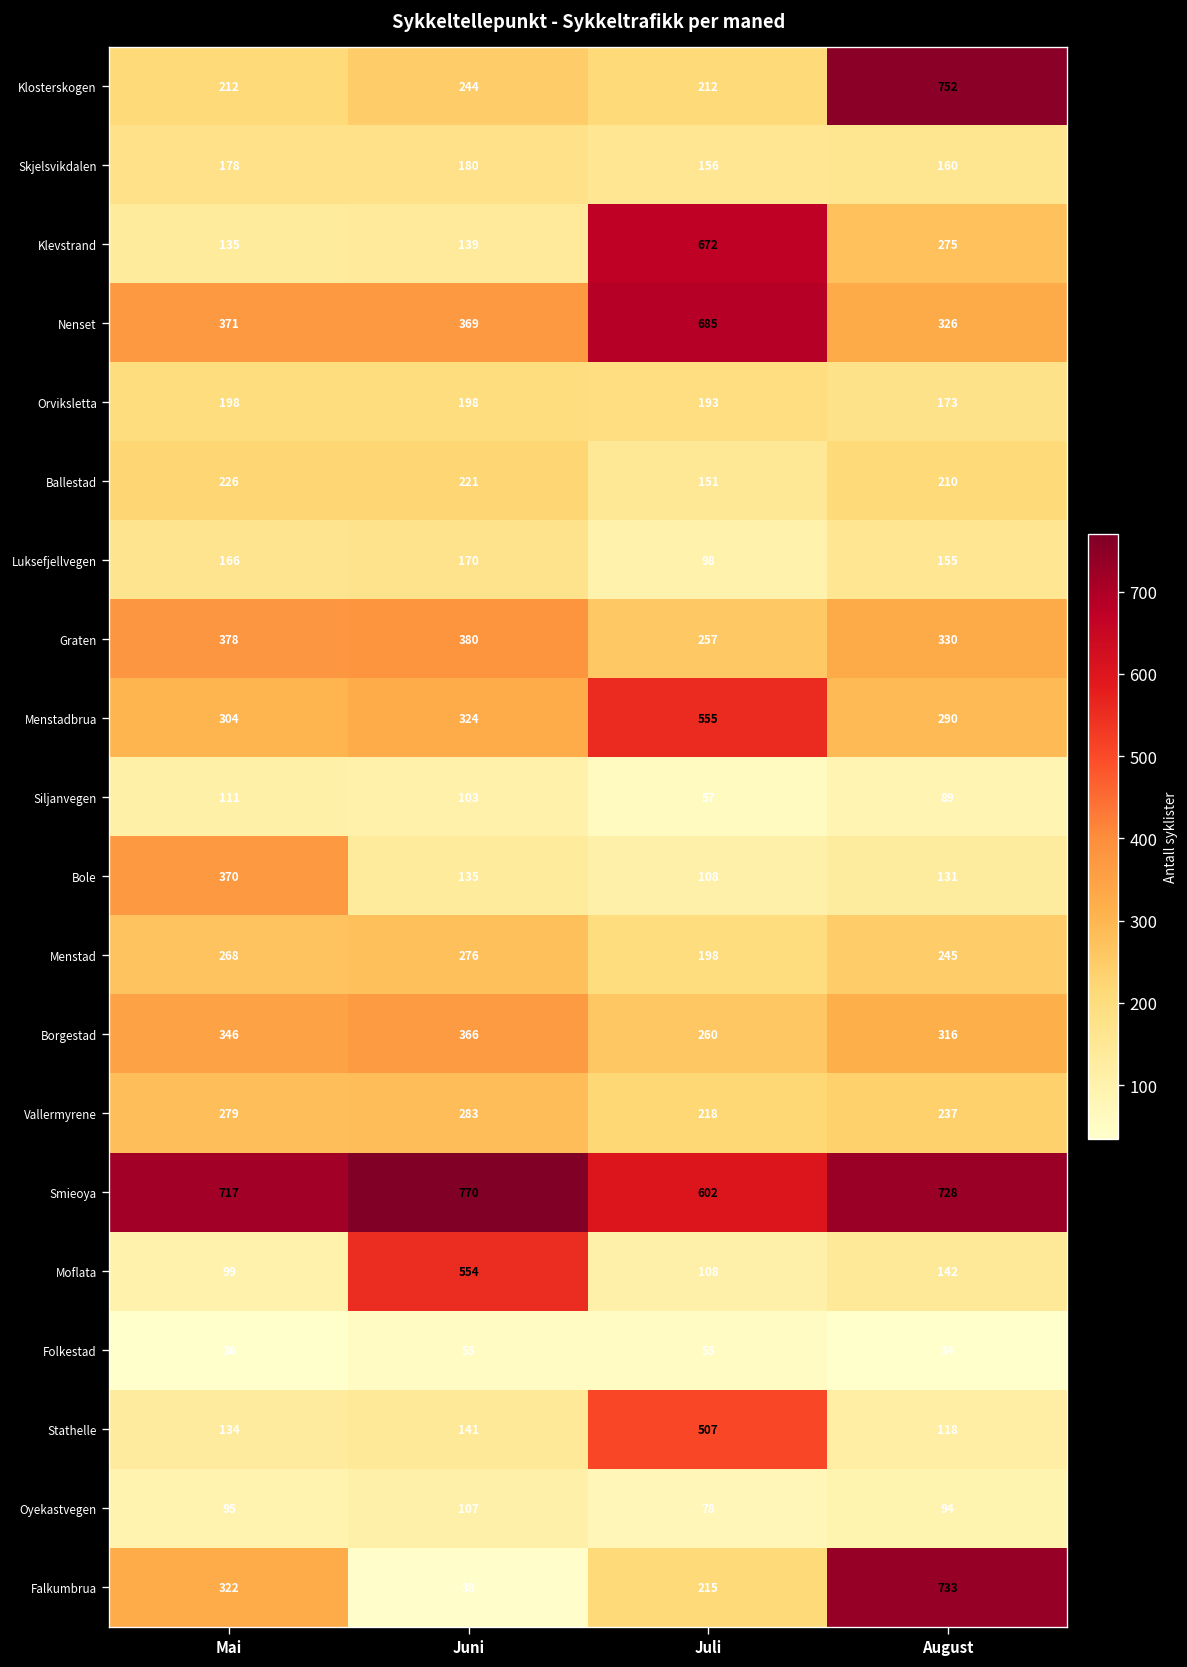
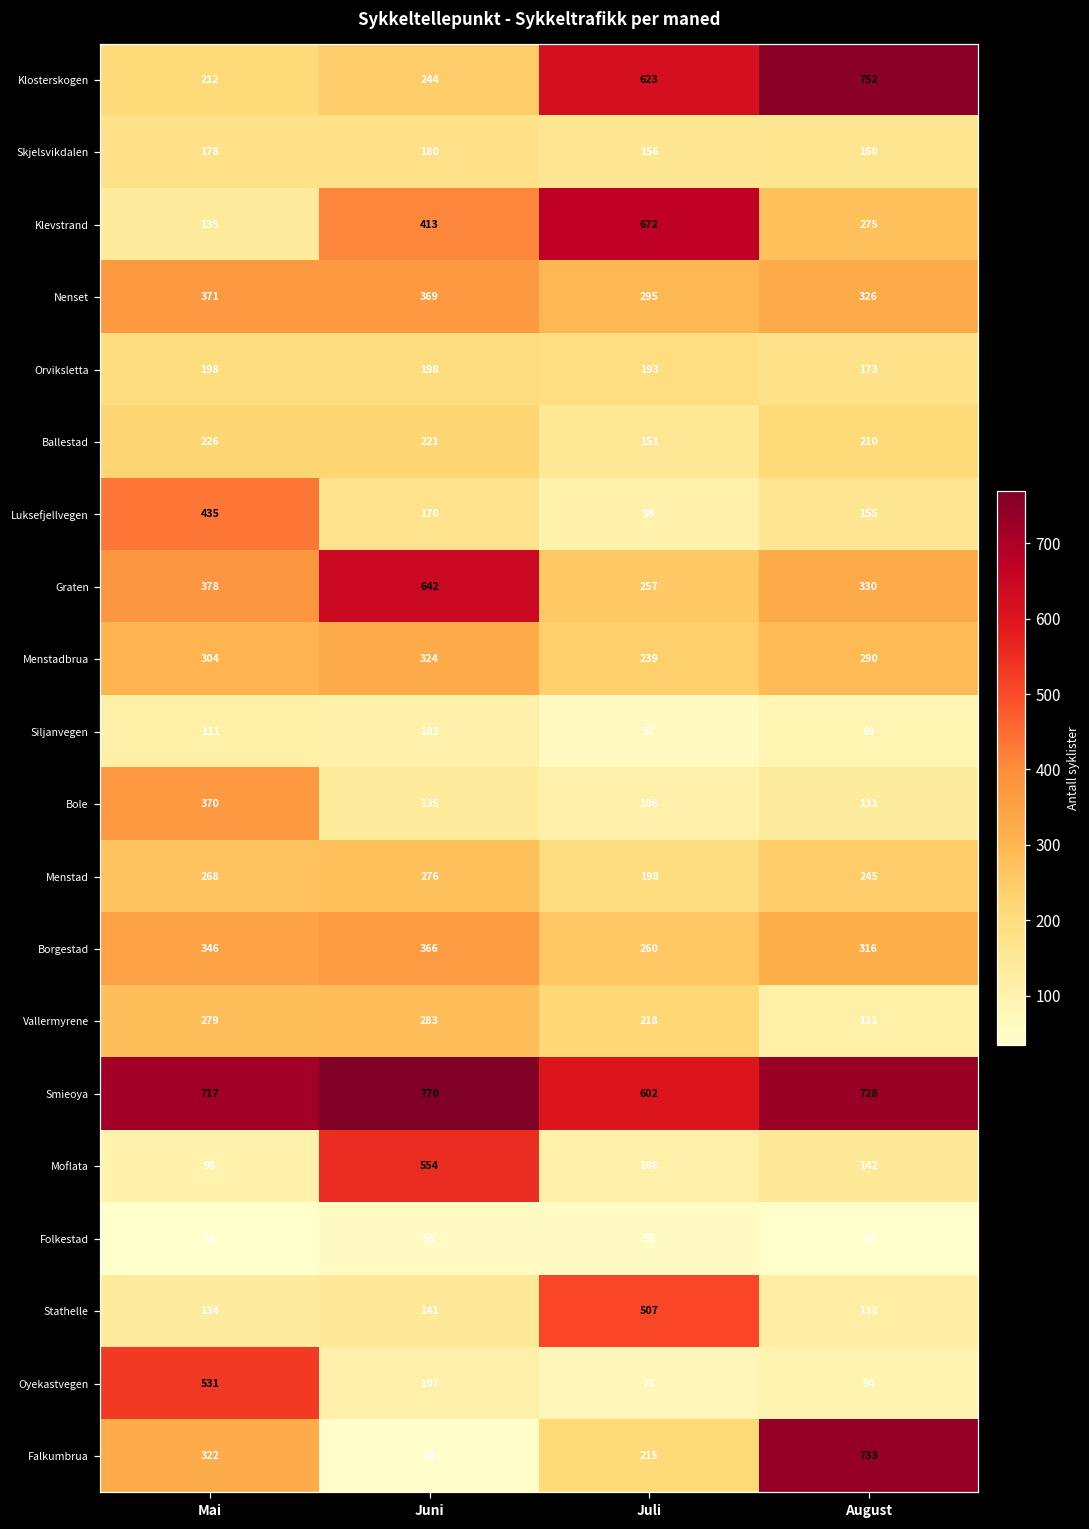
Klosterskogen, Juli: 212 -> 623
Klevstrand, Juni: 139 -> 413
Nenset, Juli: 685 -> 295
Luksefjellvegen, Mai: 166 -> 435
Graten, Juni: 380 -> 642
Menstadbrua, Juli: 555 -> 239
Vallermyrene, August: 237 -> 111
Oyekastvegen, Mai: 95 -> 531
